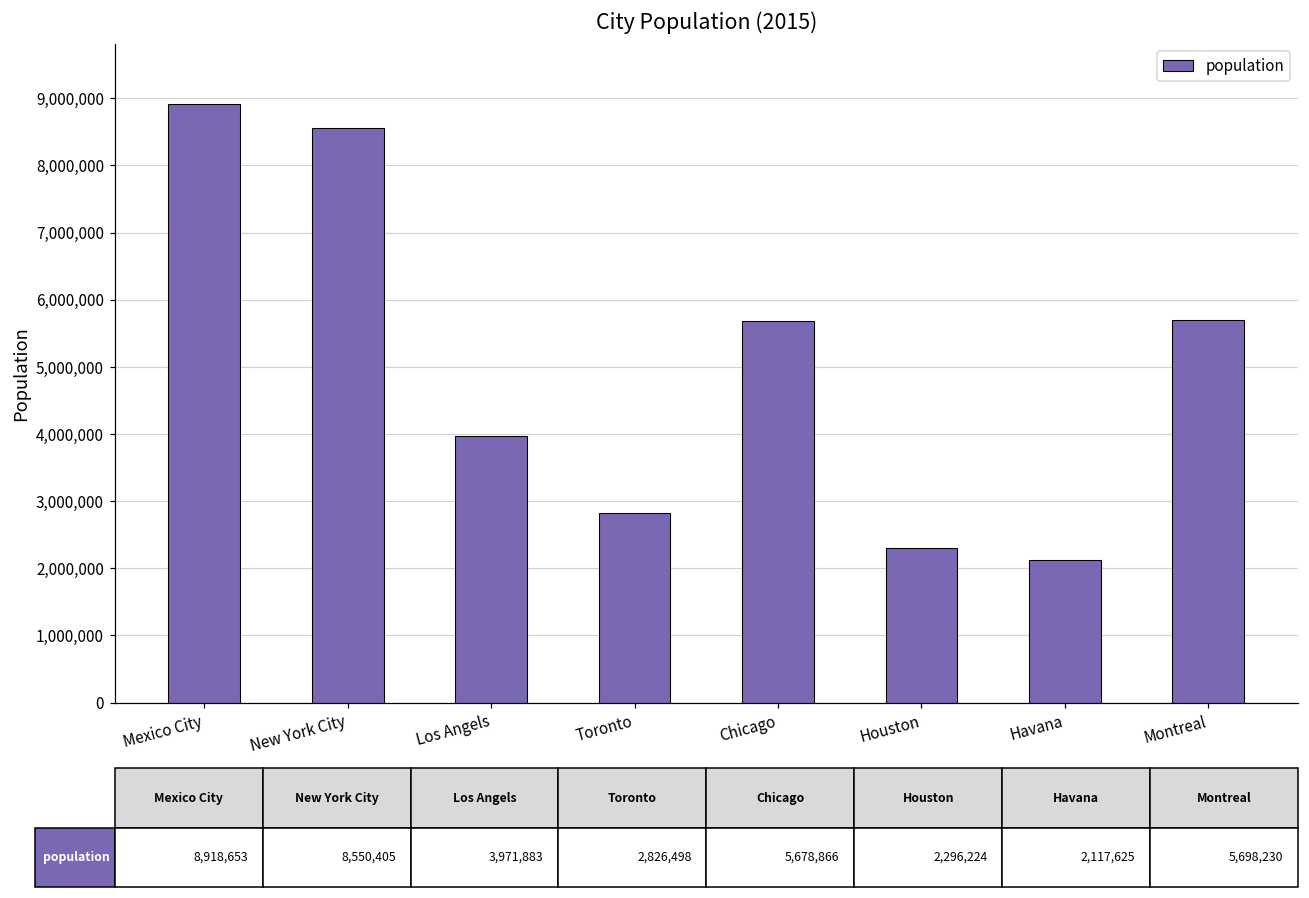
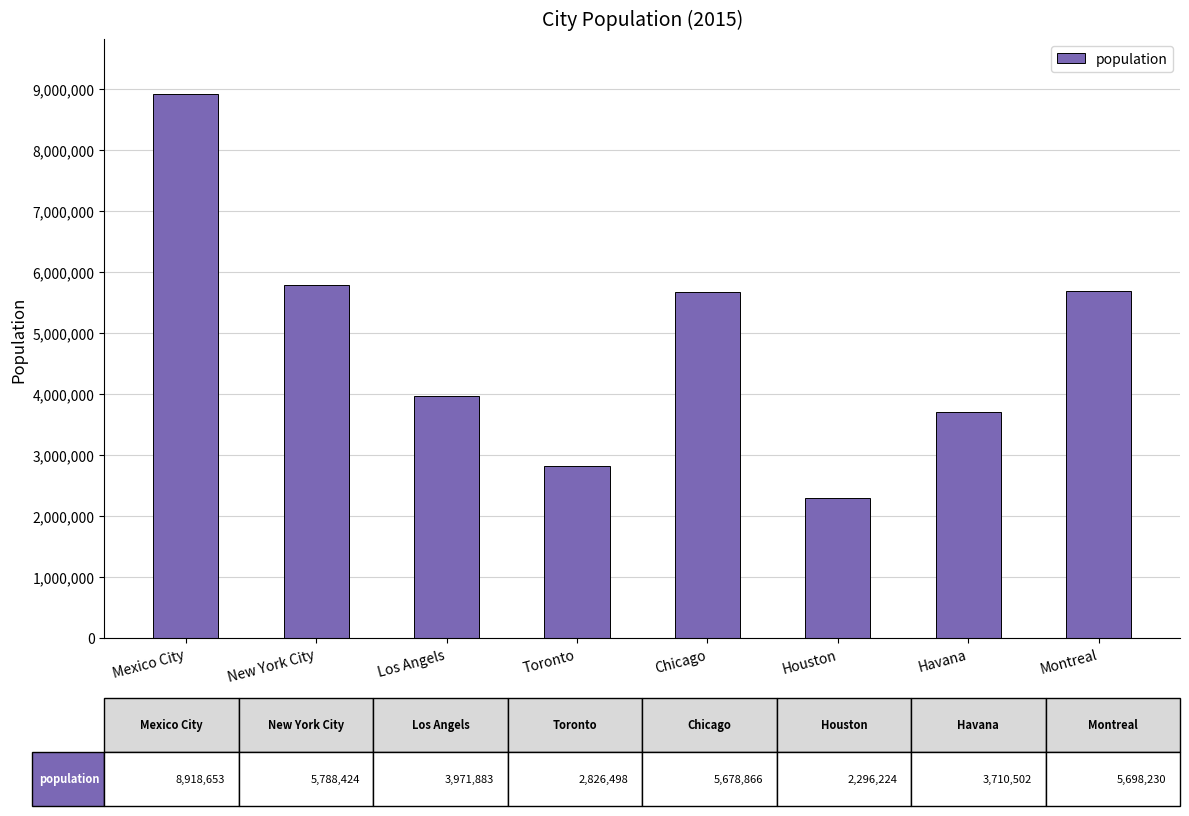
New York City: 8,550,405 -> 5,788,424
Havana: 2,117,625 -> 3,710,502
